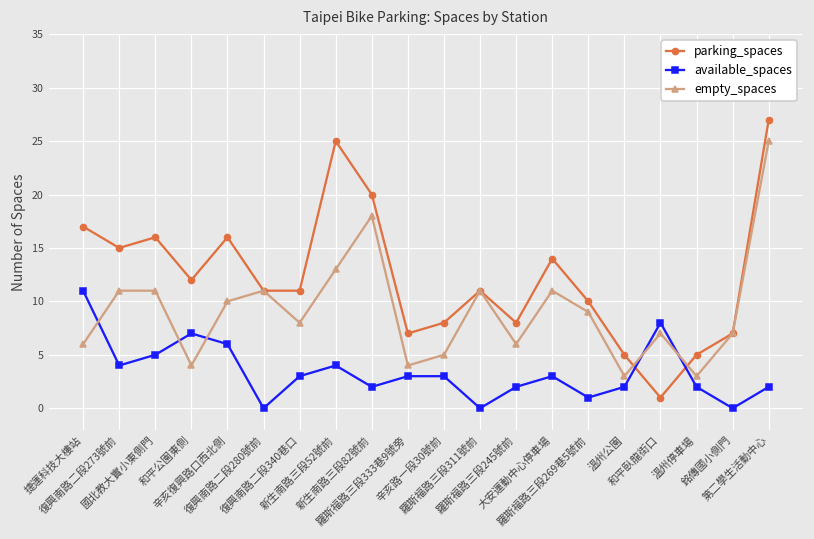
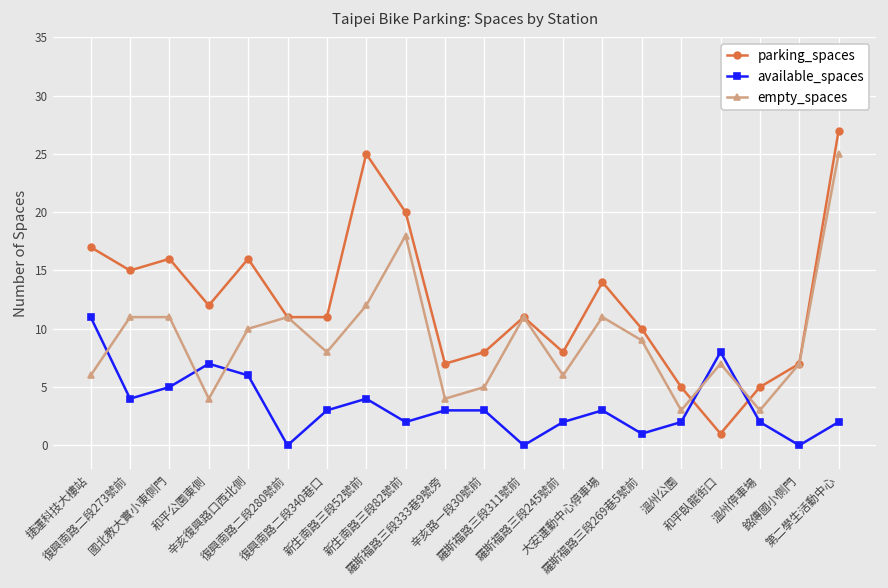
empty_spaces, 新生南路三段52號前: 13 -> 12
